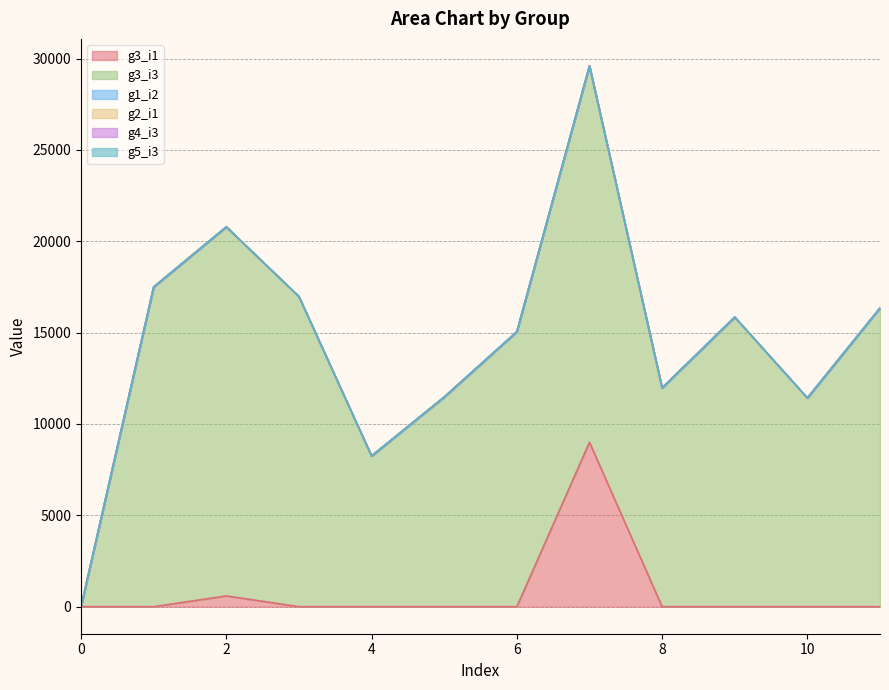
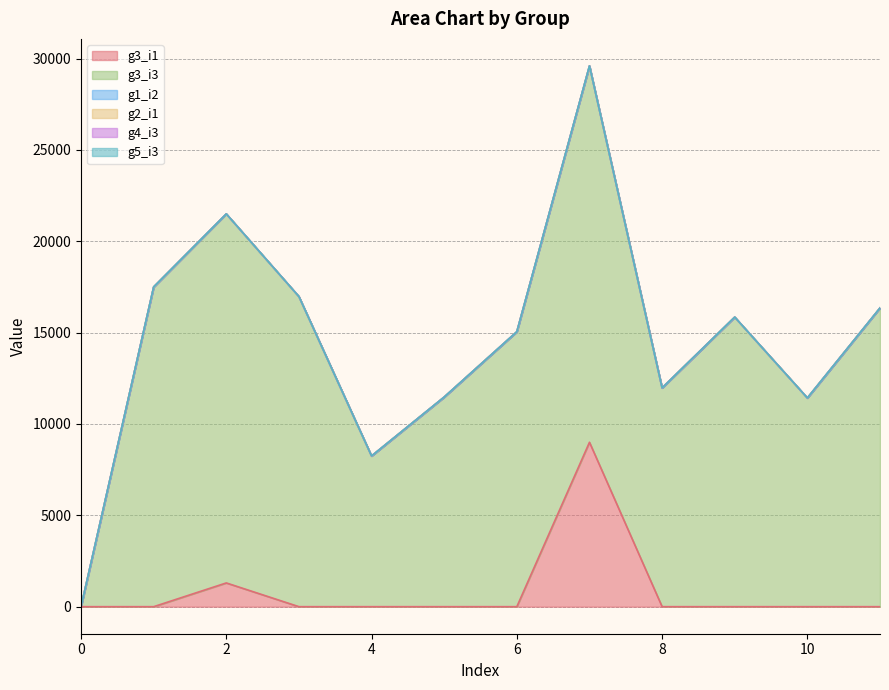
g3_i1, 2: 600 -> 1300
